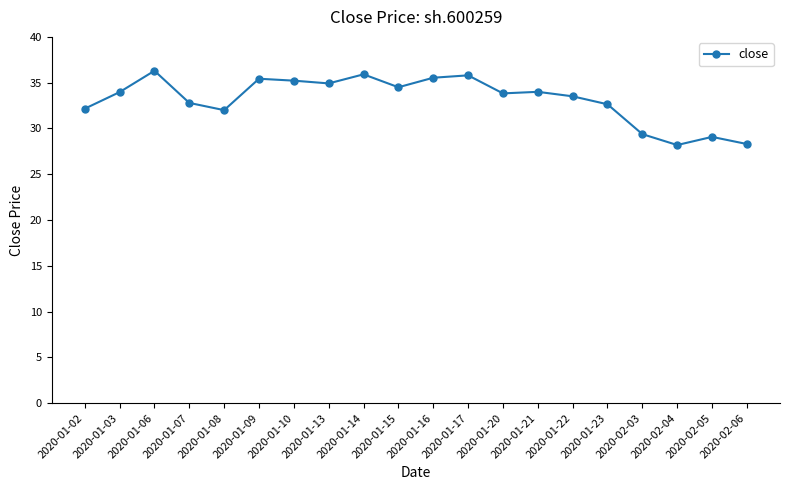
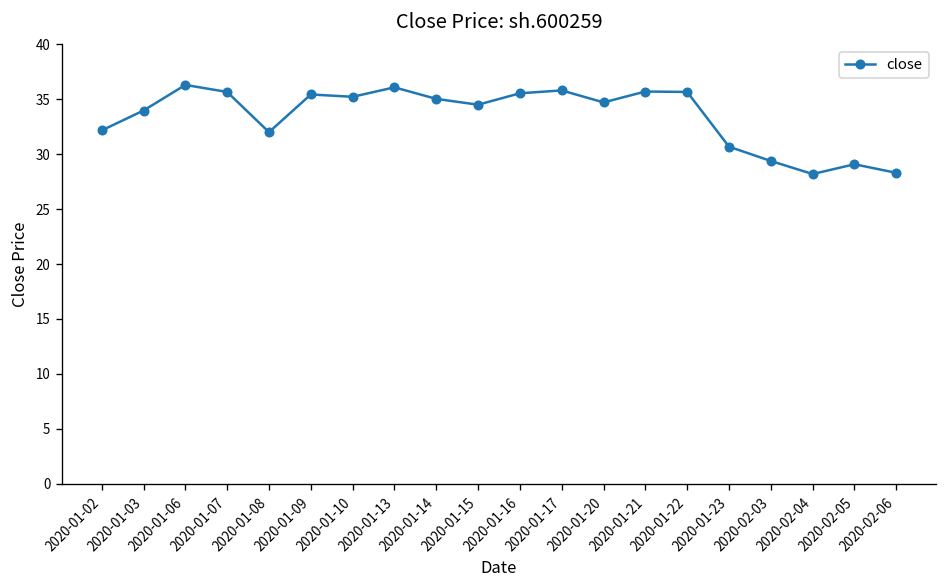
2020-01-07: 33 -> 36
2020-01-13: 35 -> 36
2020-01-14: 36 -> 35
2020-01-20: 34 -> 35
2020-01-21: 34 -> 36
2020-01-22: 34 -> 36
2020-01-23: 33 -> 31
